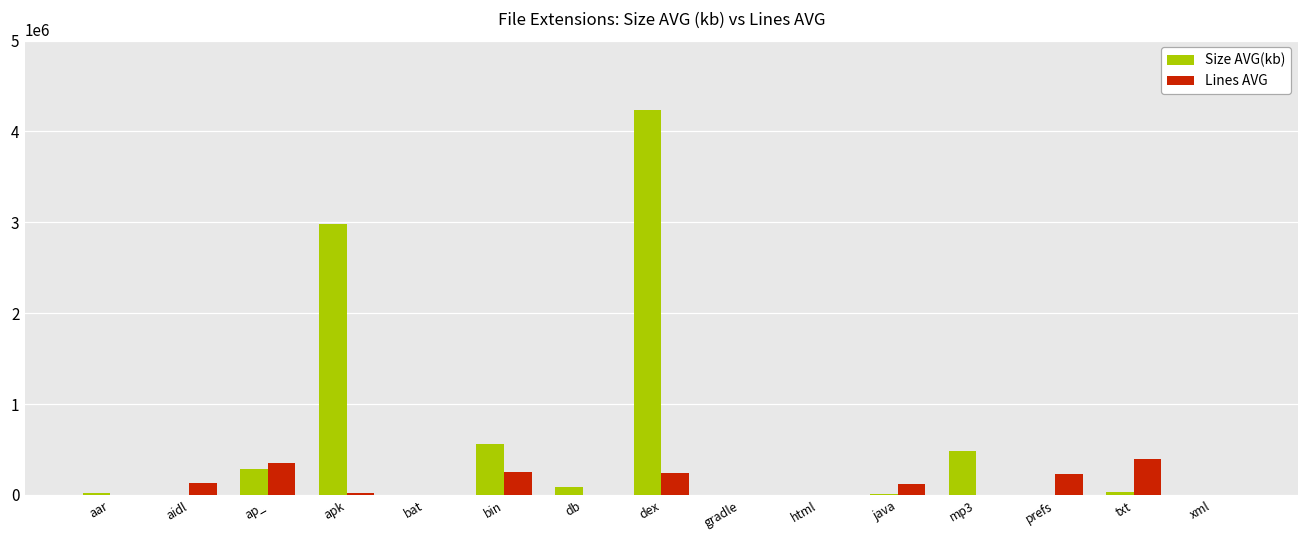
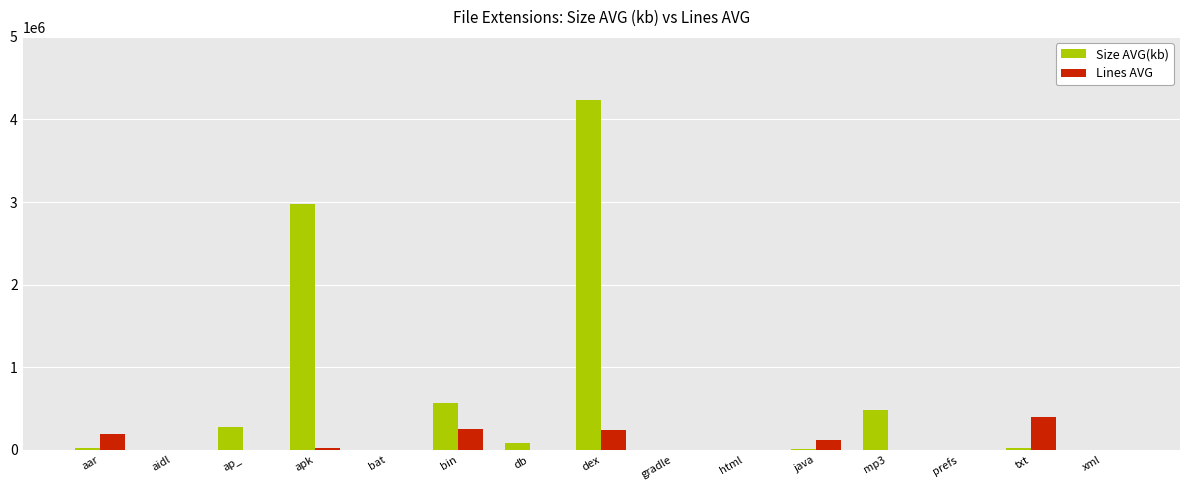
Lines AVG, aar: 0 -> 200000
Lines AVG, aidl: 100000 -> 0
Lines AVG, ap_: 400000 -> 0
Lines AVG, prefs: 200000 -> 0
